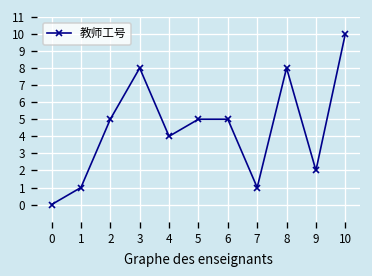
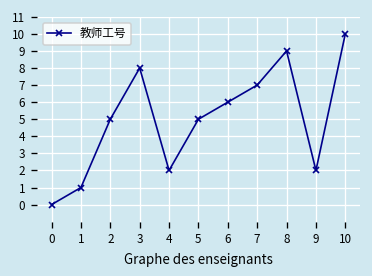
4: 4.0 -> 2.0
6: 5.0 -> 6.0
7: 1.0 -> 7.0
8: 8.0 -> 9.0
